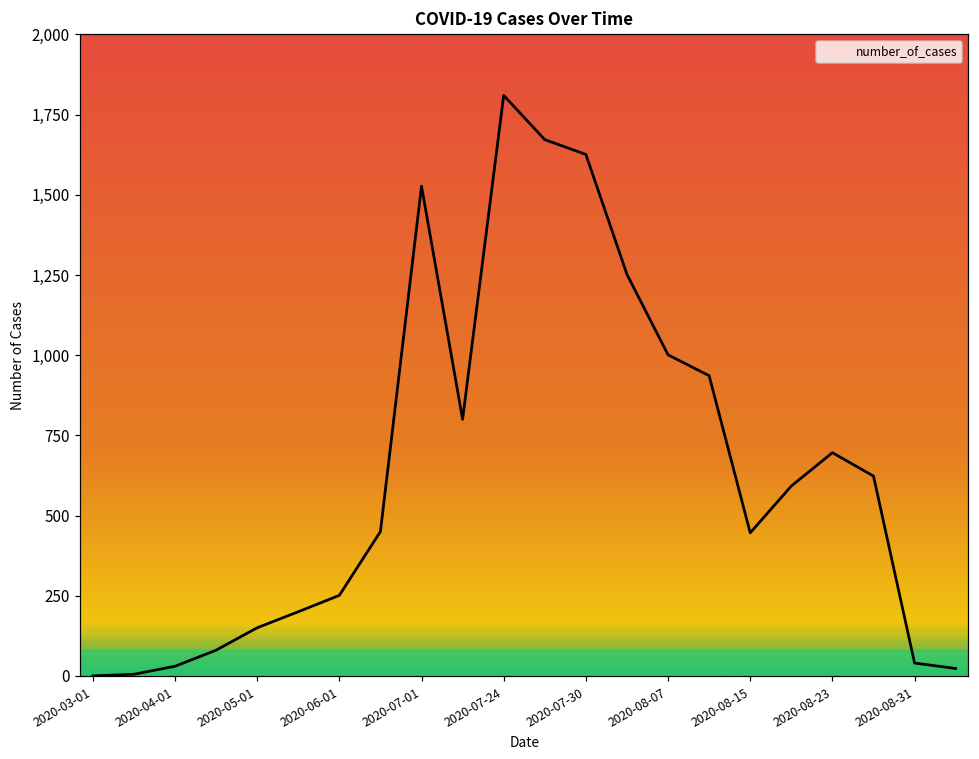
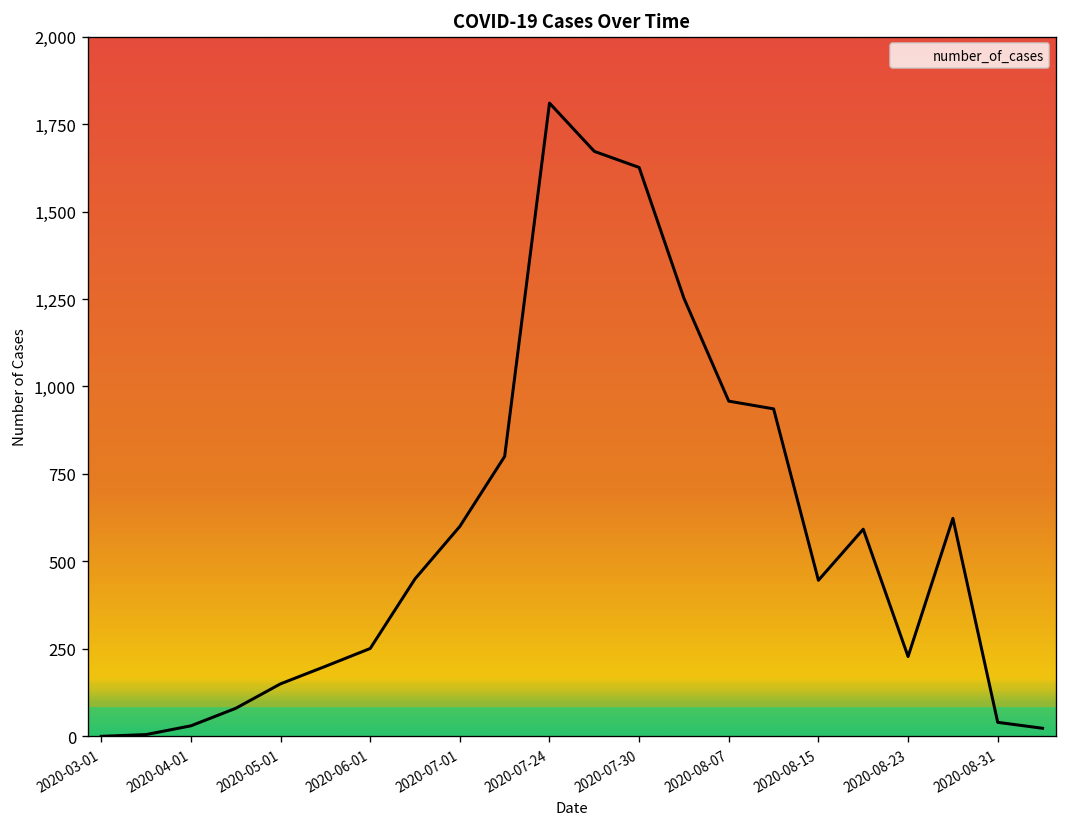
2020-07-01: 1,530 -> 600
2020-08-07: 1,000 -> 960
2020-08-23: 700 -> 230
